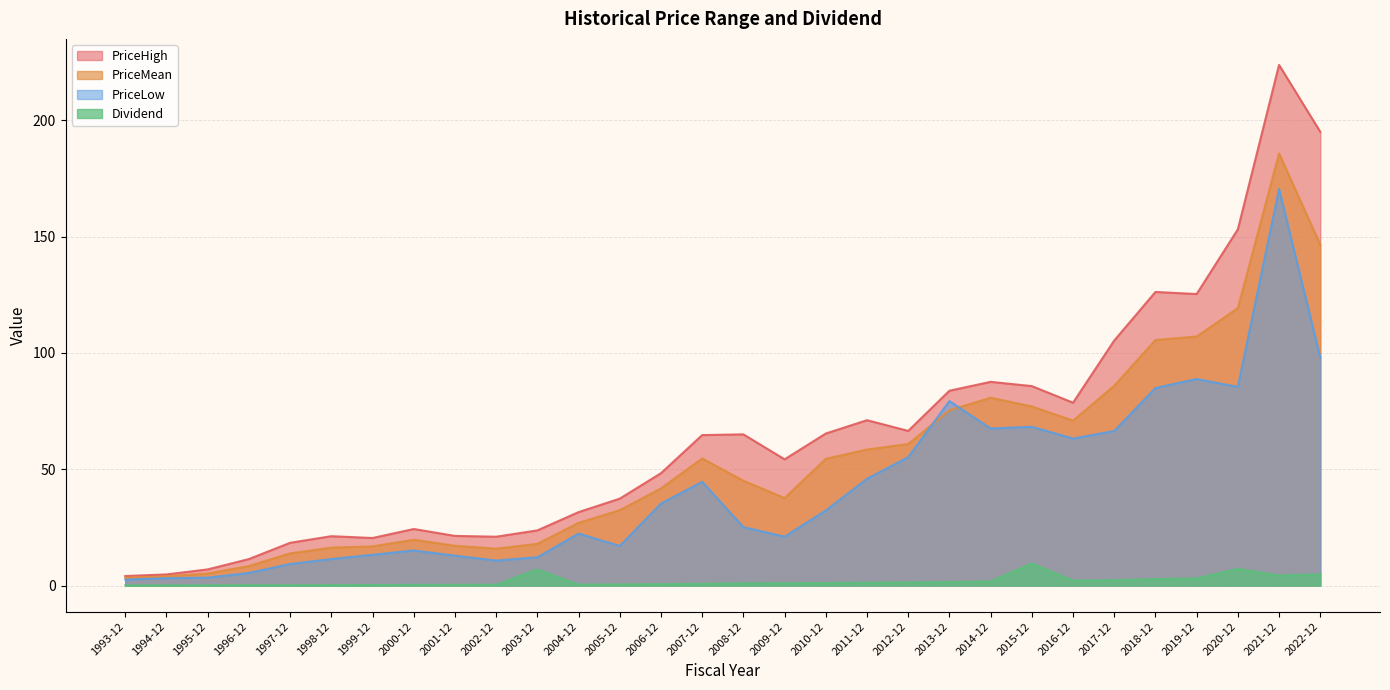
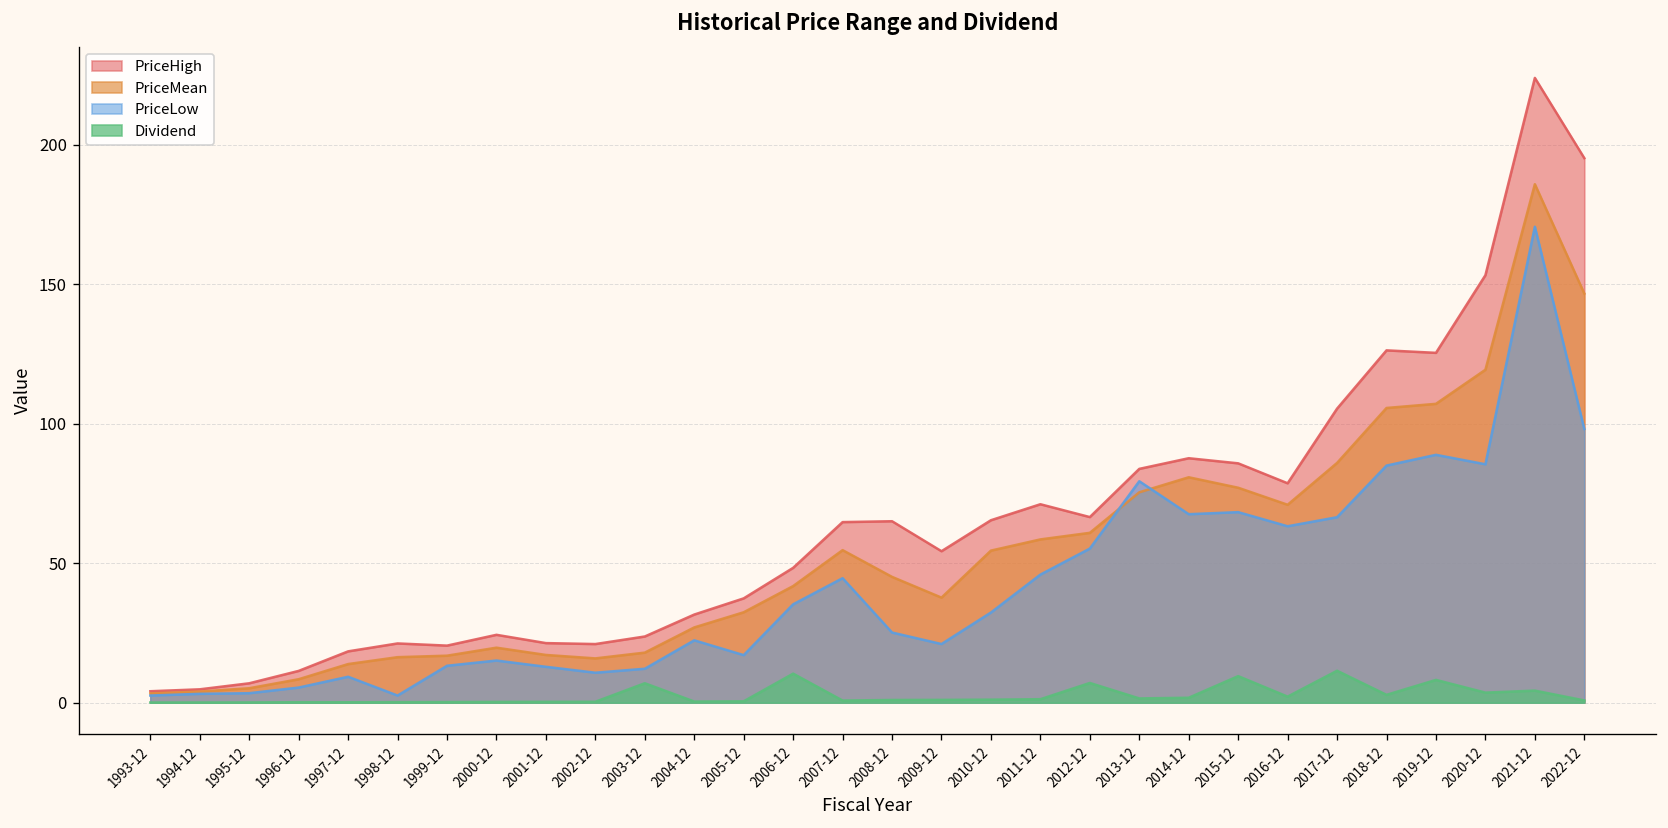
PriceLow, 1998-12: 11 -> 3
Dividend, 2006-12: 1 -> 10
Dividend, 2012-12: 1 -> 7
Dividend, 2017-12: 2 -> 11
Dividend, 2019-12: 3 -> 8
Dividend, 2020-12: 7 -> 4
Dividend, 2022-12: 5 -> 1
